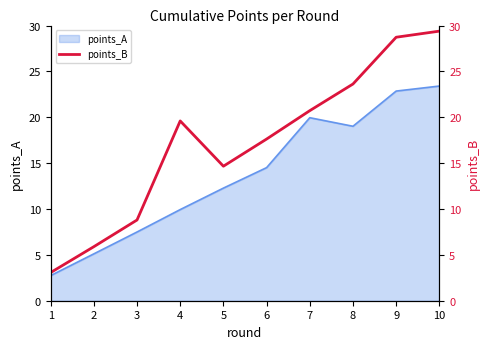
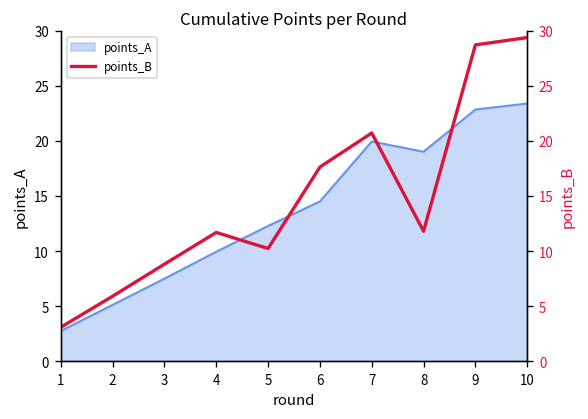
points_B, 4: 20 -> 12
points_B, 5: 15 -> 10
points_B, 8: 24 -> 12
